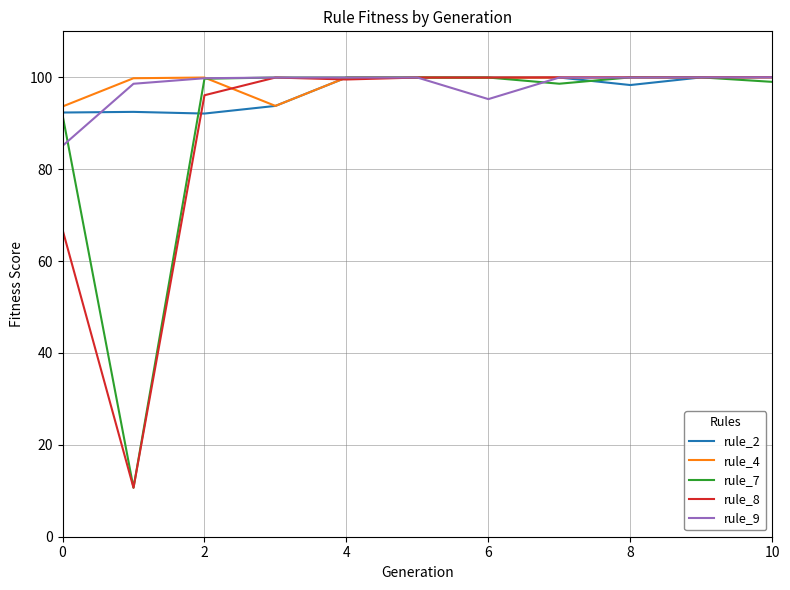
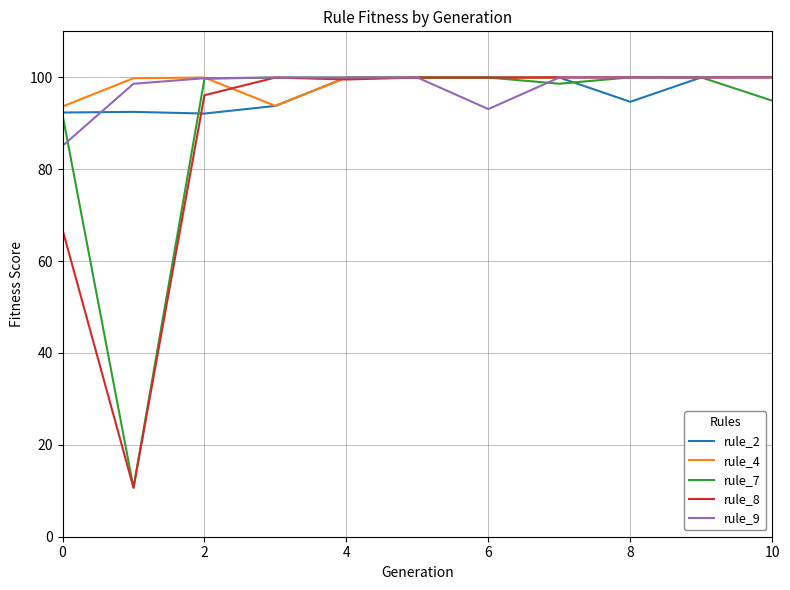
rule_9, 6: 95 -> 93
rule_2, 8: 98 -> 95
rule_7, 10: 99 -> 95
